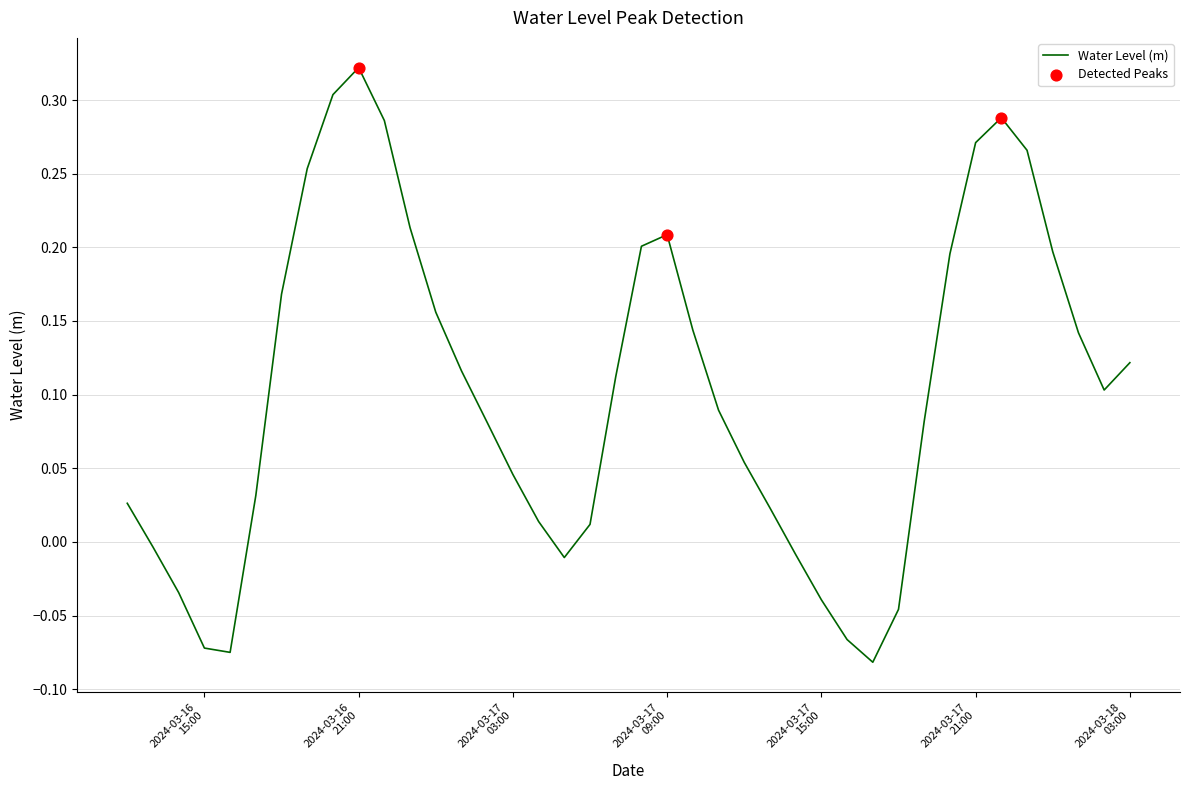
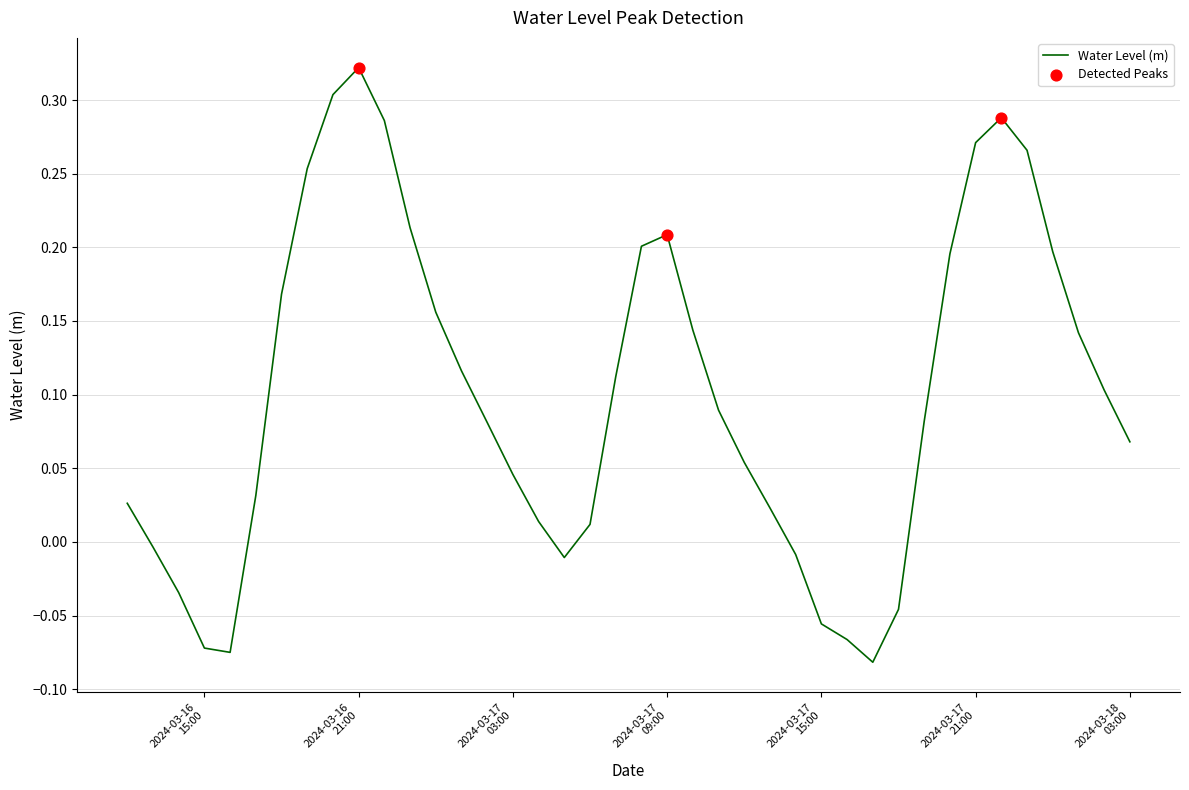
Water Level (m), 2024-03-17 15:00: -0.039 -> -0.056
Water Level (m), 2024-03-18 03:00: 0.122 -> 0.068
